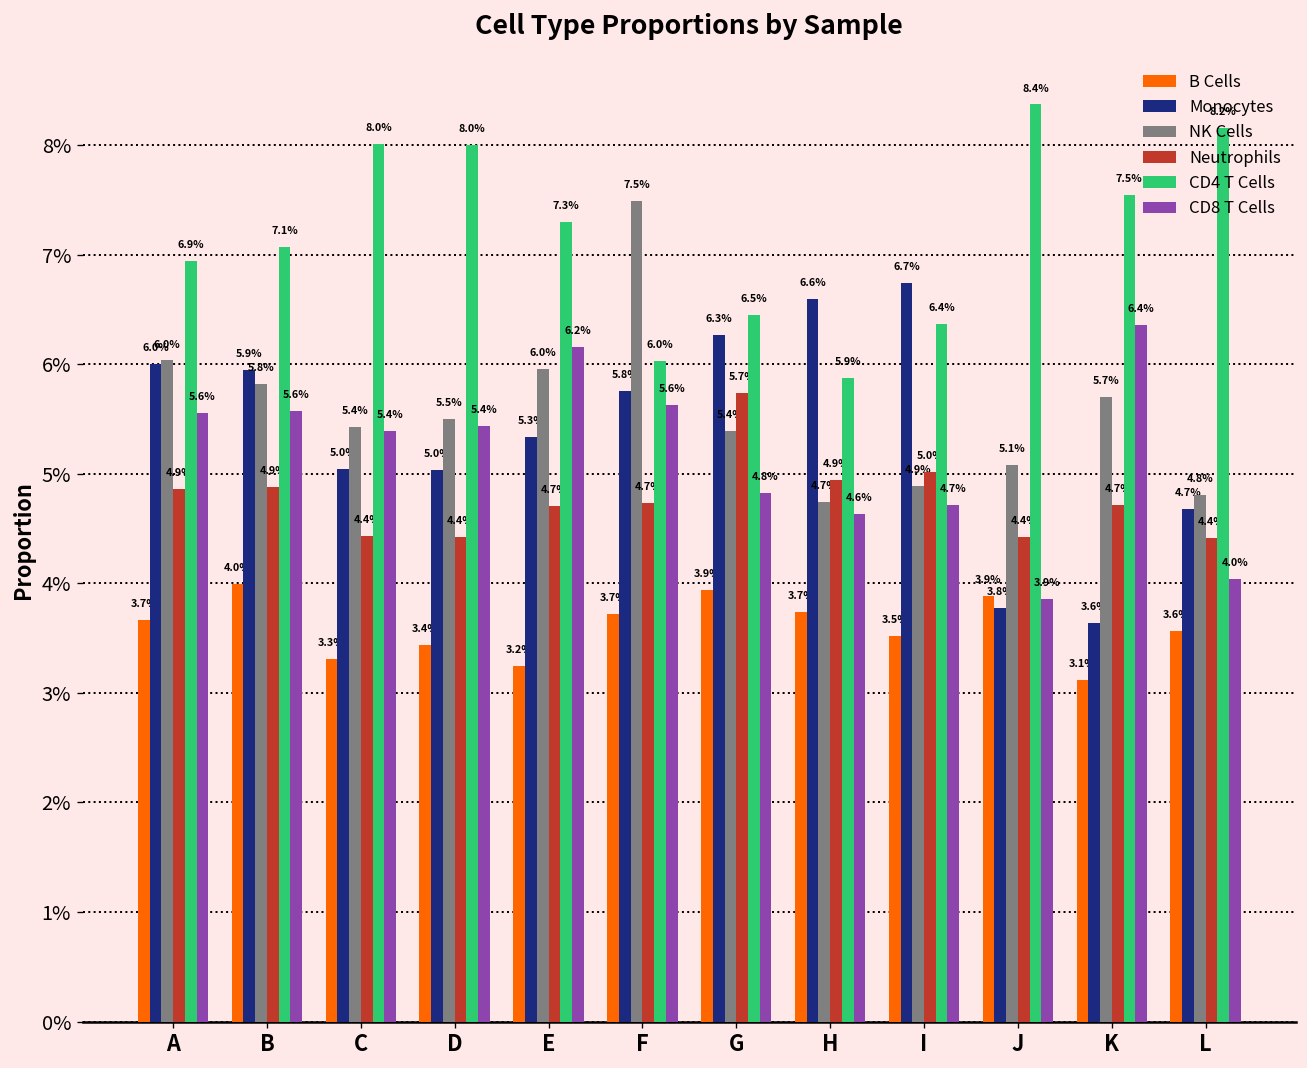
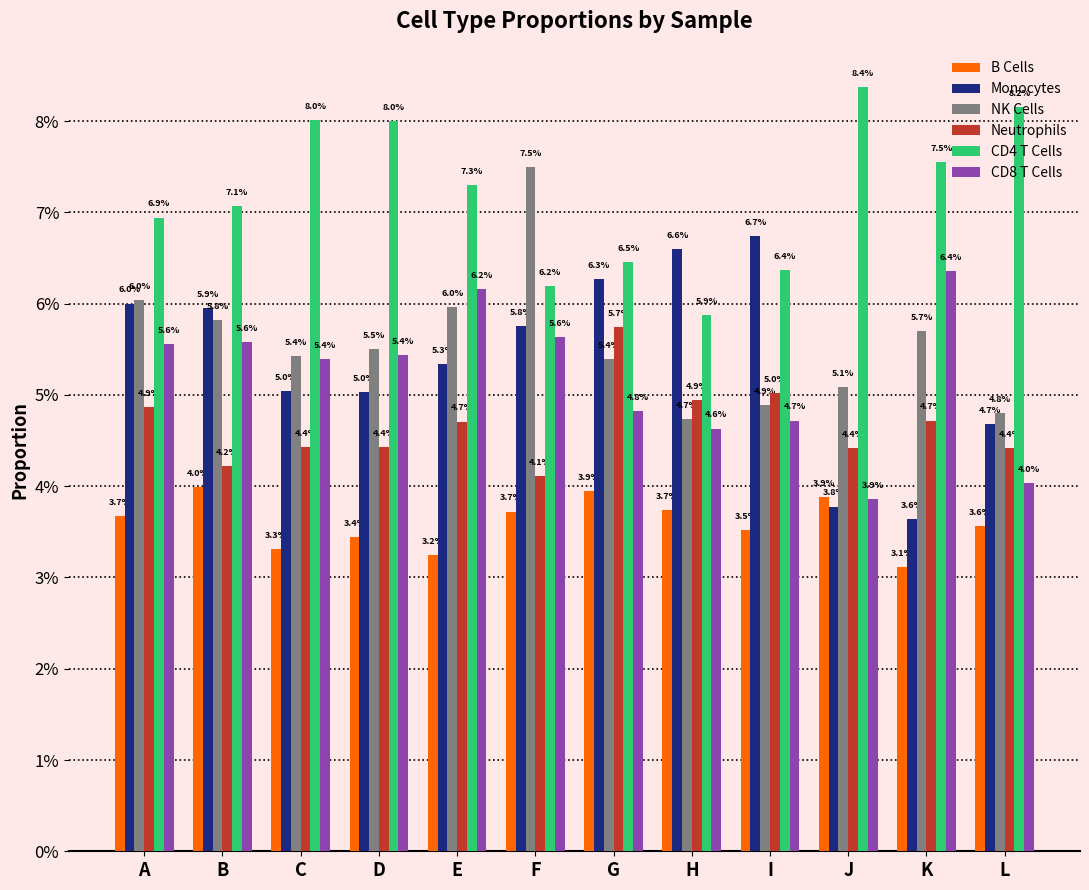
Neutrophils, B: 4.9% -> 4.2%
Neutrophils, F: 4.7% -> 4.1%
CD4 T Cells, F: 6.0% -> 6.2%
